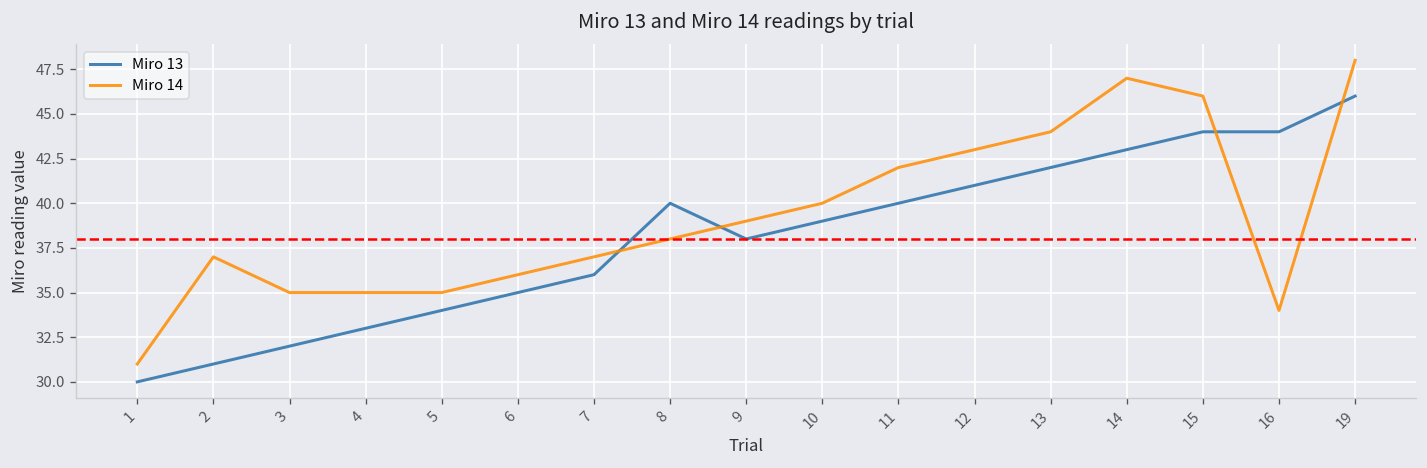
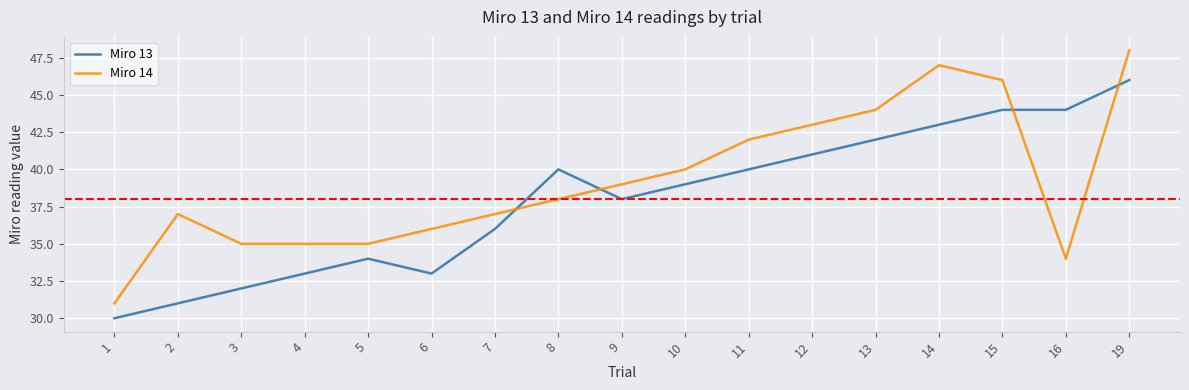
Miro 13, 6: 35 -> 33
